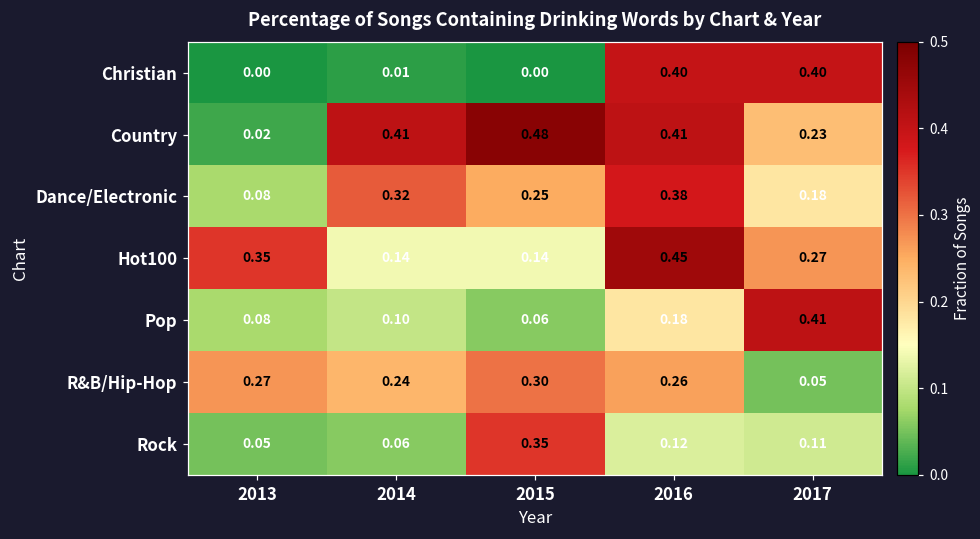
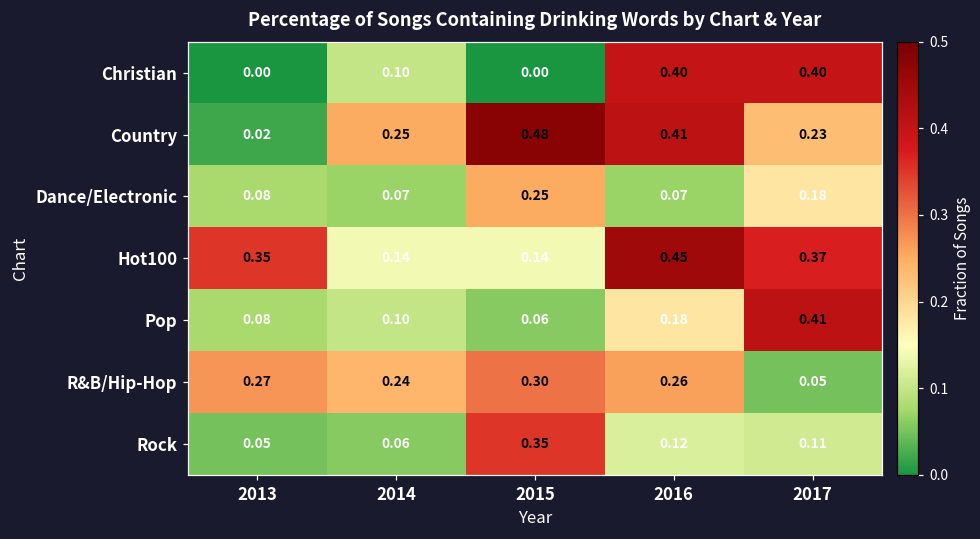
Christian, 2014: 0.01 -> 0.10
Country, 2014: 0.41 -> 0.25
Dance/Electronic, 2014: 0.32 -> 0.07
Dance/Electronic, 2016: 0.38 -> 0.07
Hot100, 2017: 0.27 -> 0.37
